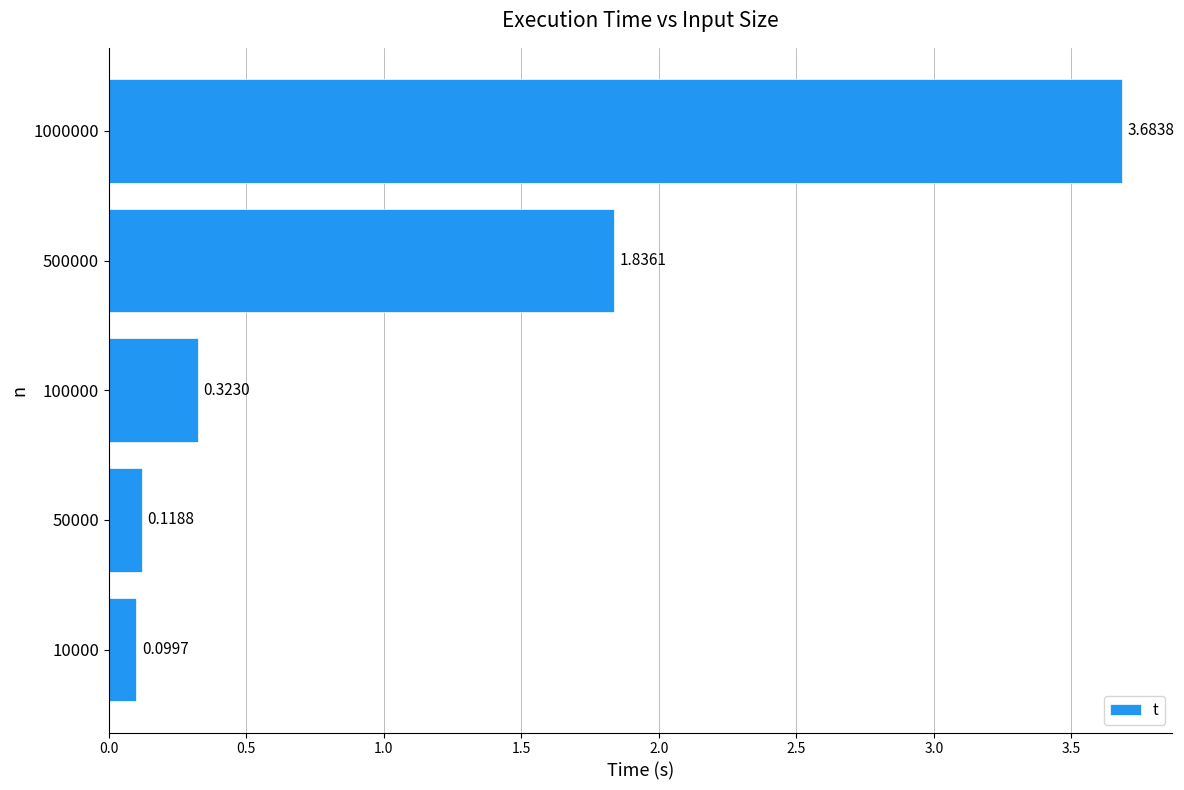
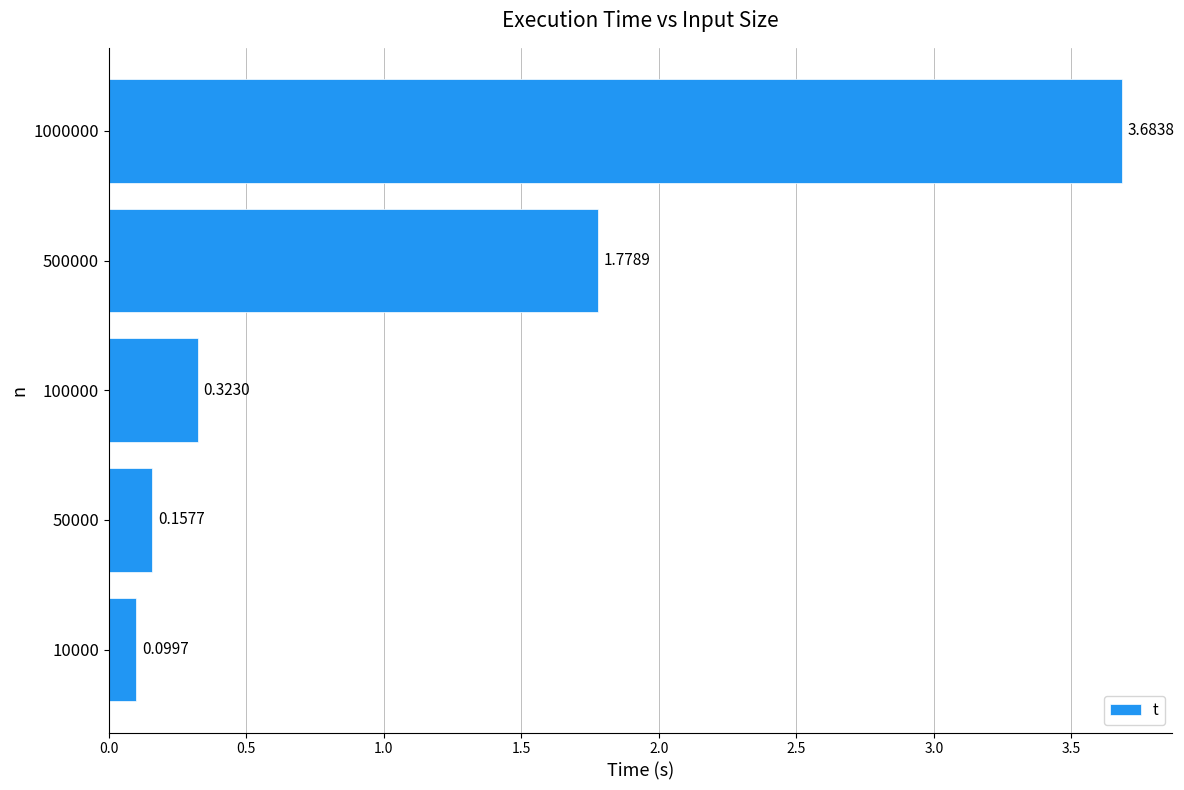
500000: 1.8361 -> 1.7789
50000: 0.1188 -> 0.1577
